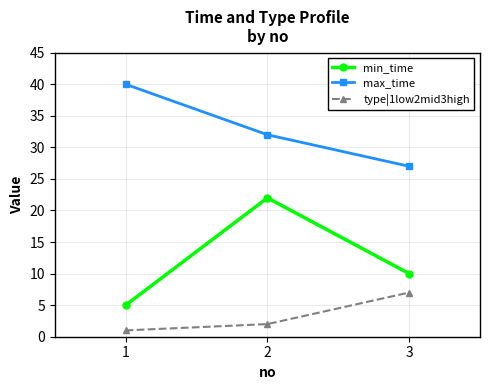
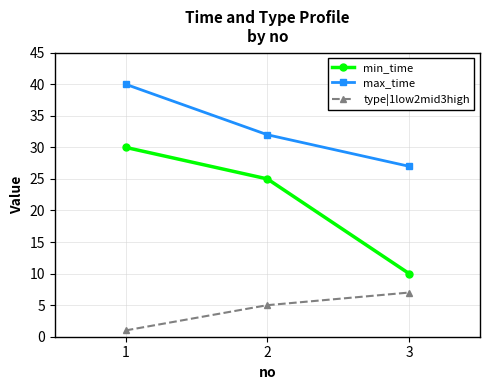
min_time, 1: 5 -> 30
min_time, 2: 22 -> 25
type|1low2mid3high, 2: 2 -> 5
